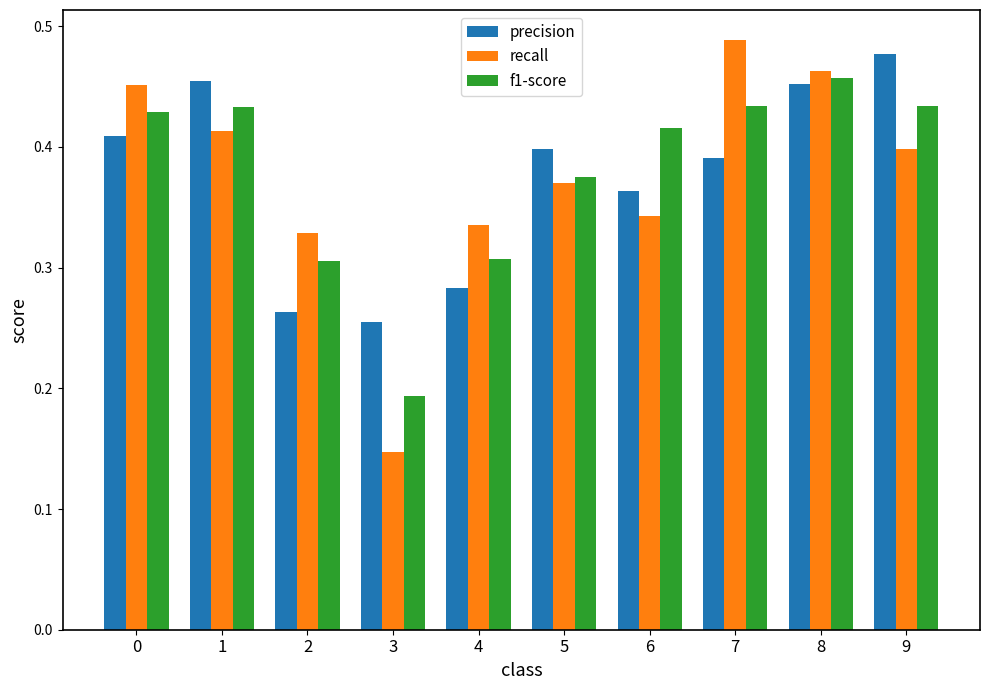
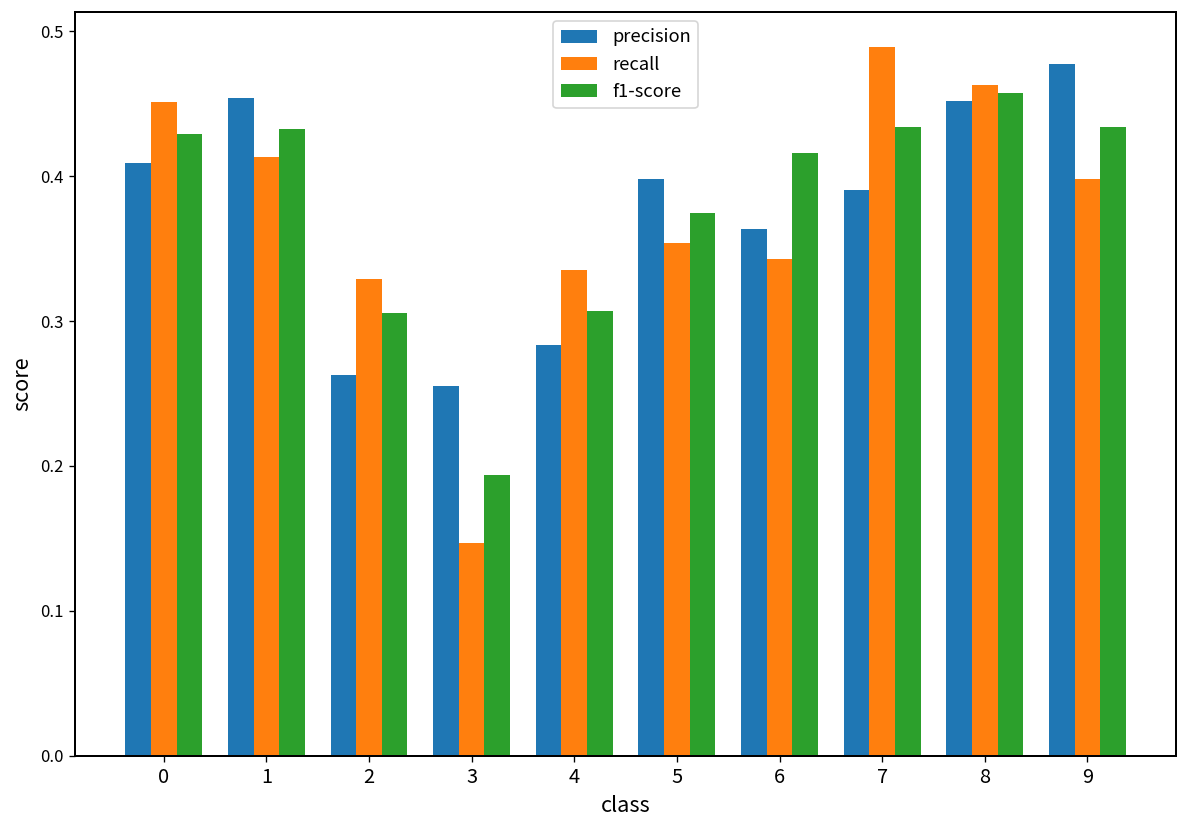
recall, 5: 0.370 -> 0.354
